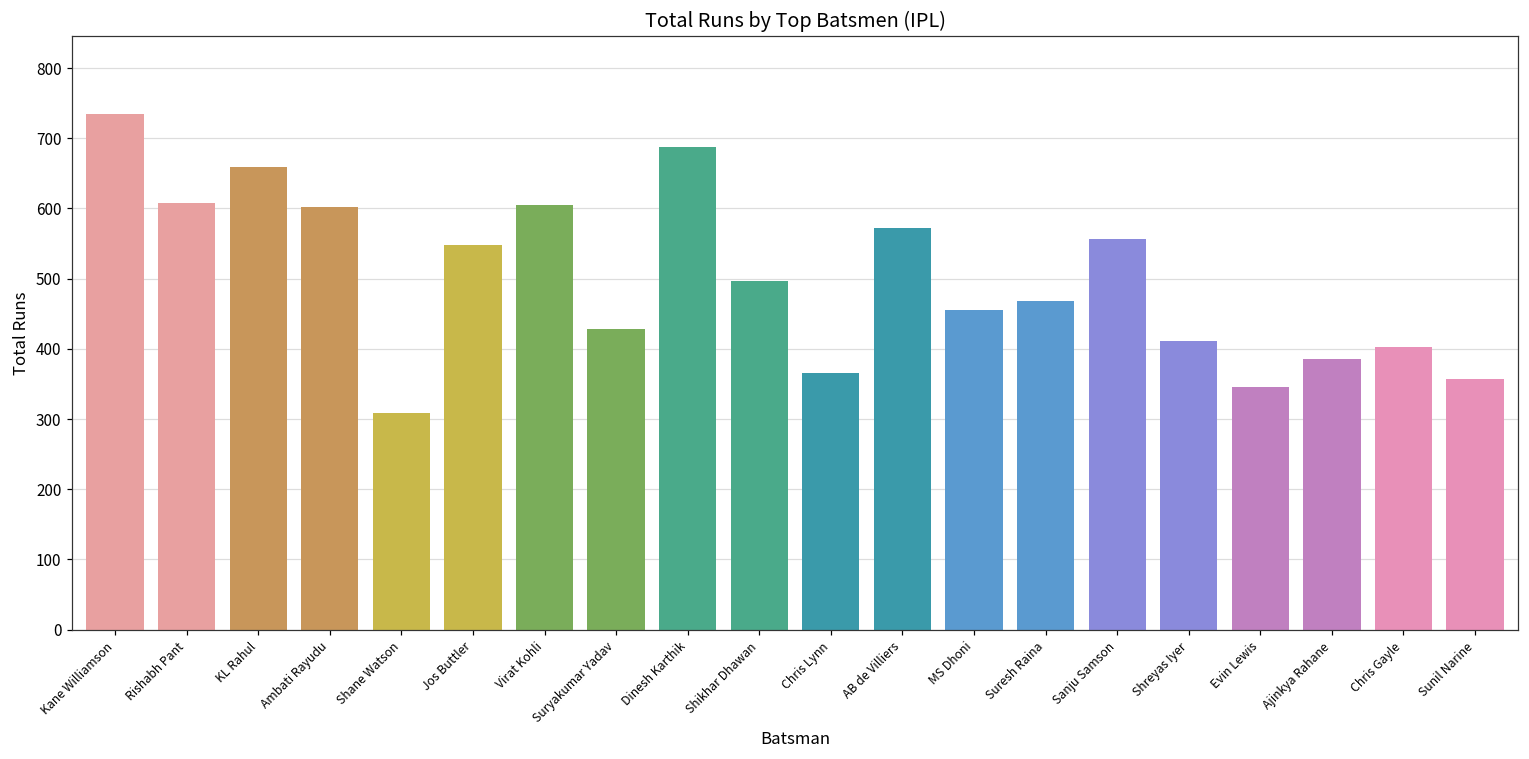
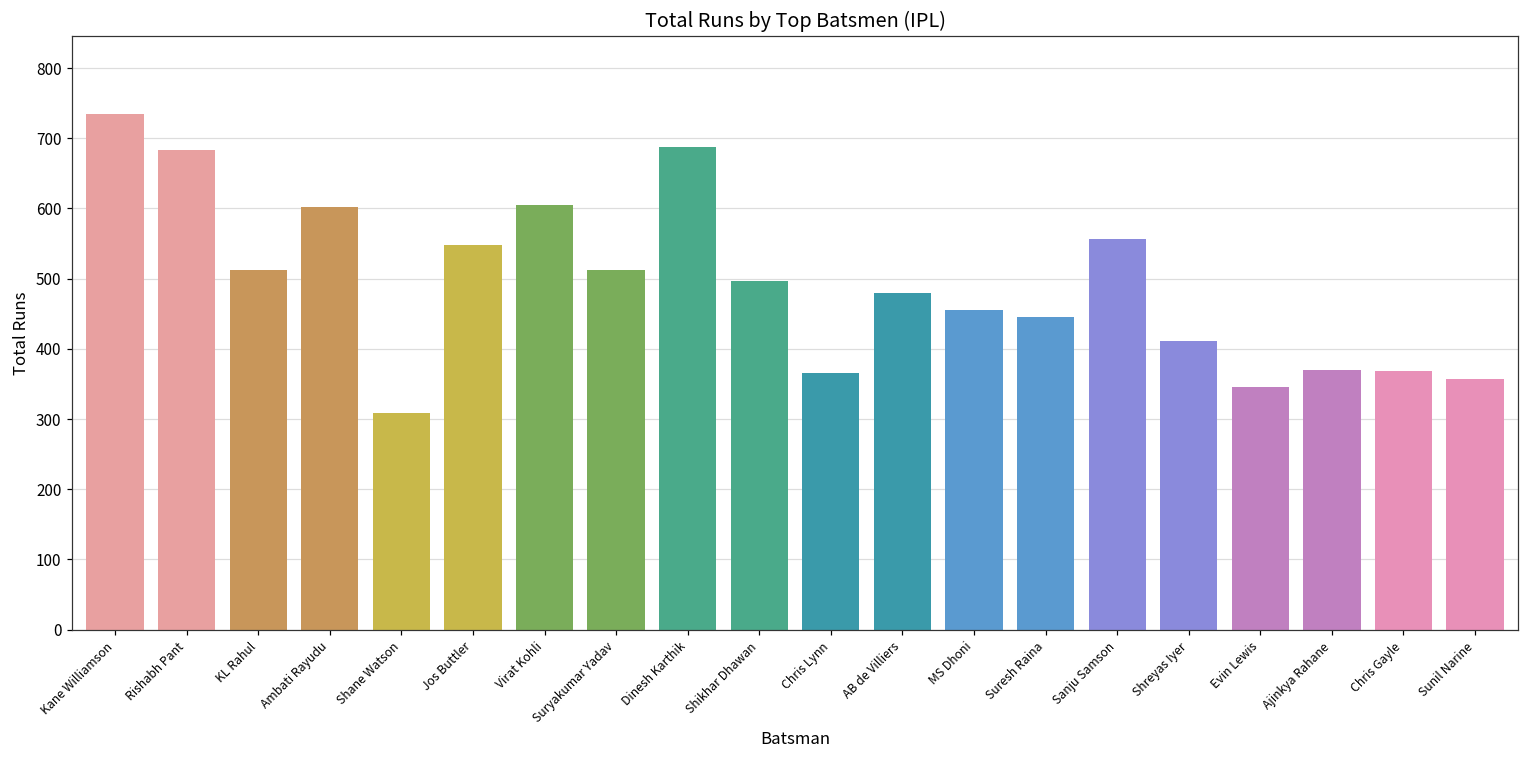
Rishabh Pant: 610 -> 680
KL Rahul: 660 -> 510
Suryakumar Yadav: 430 -> 510
AB de Villiers: 570 -> 480
Suresh Raina: 470 -> 450
Ajinkya Rahane: 390 -> 370
Chris Gayle: 400 -> 370
